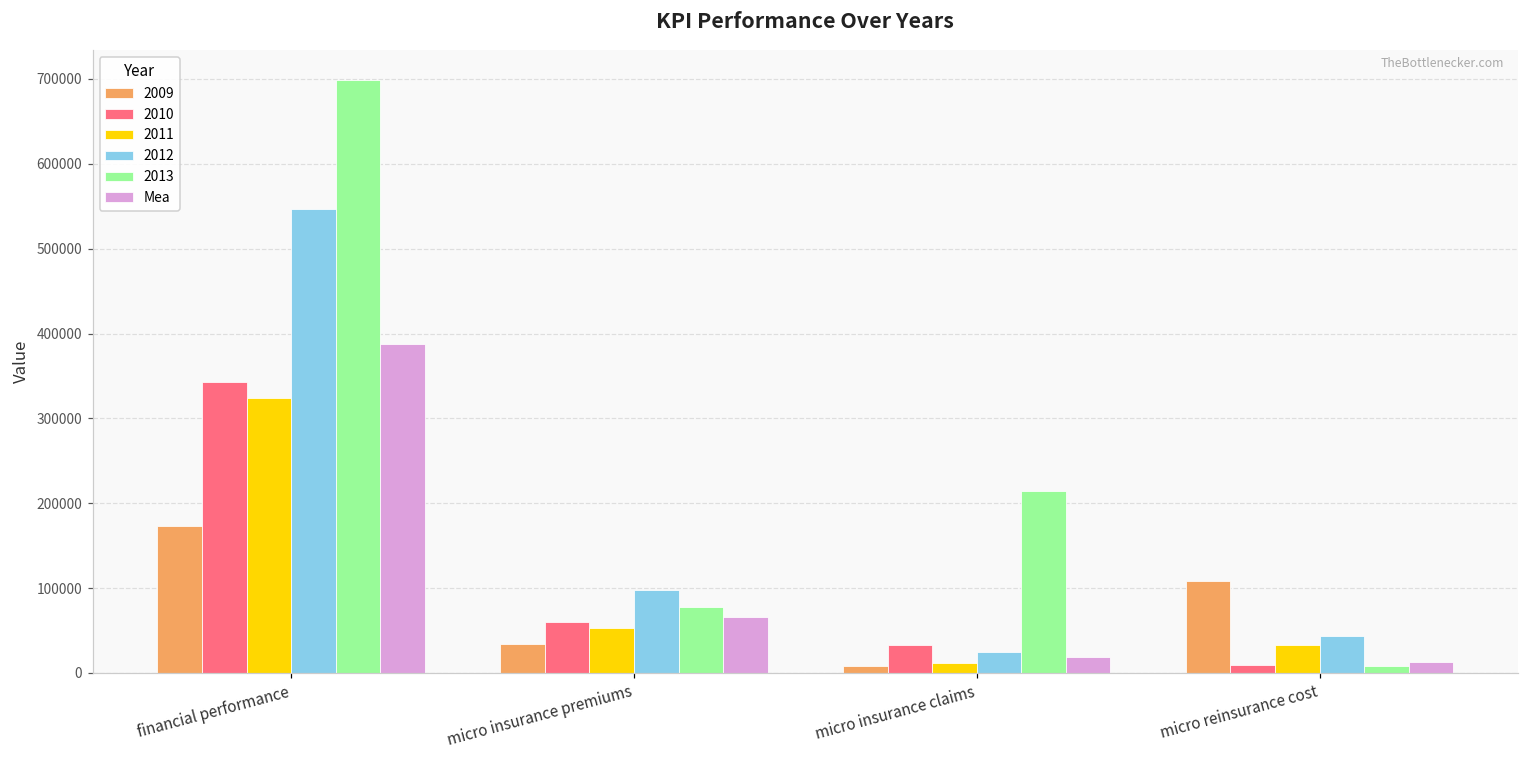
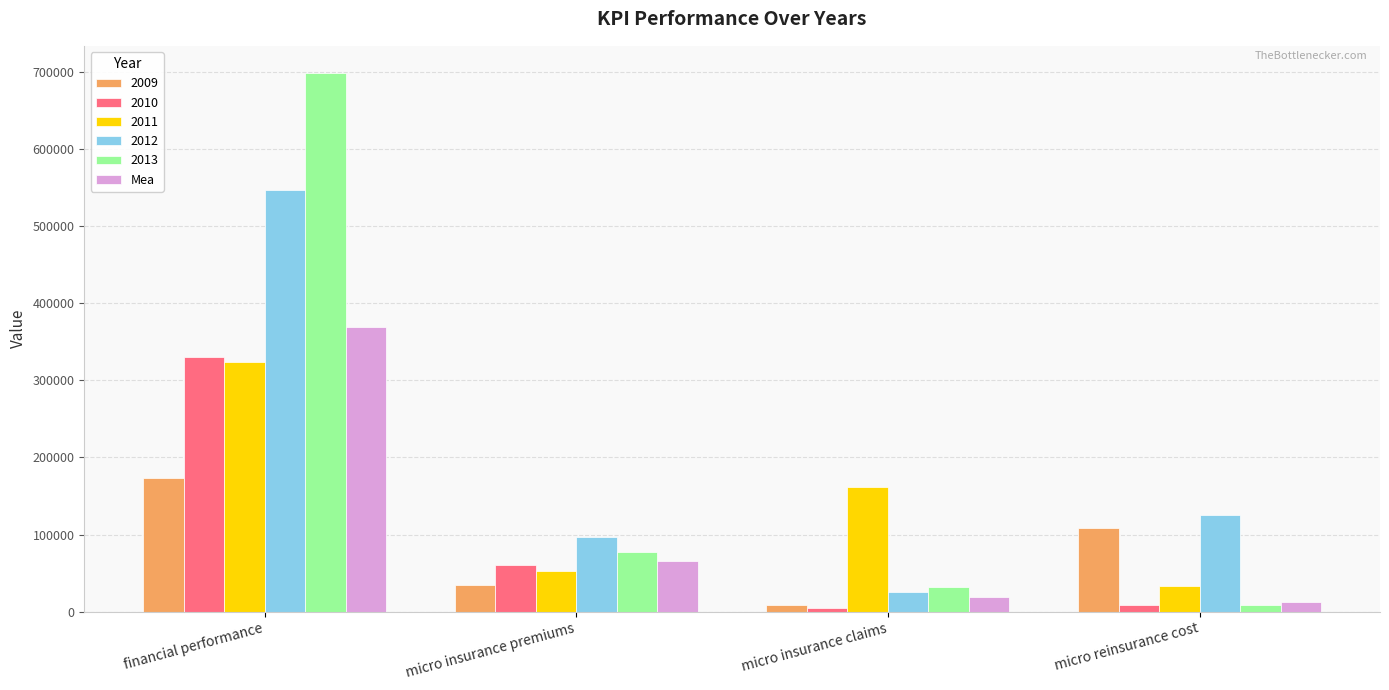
2010, financial performance: 340000 -> 330000
Mea, financial performance: 390000 -> 370000
2010, micro insurance claims: 30000 -> 10000
2011, micro insurance claims: 10000 -> 160000
2013, micro insurance claims: 210000 -> 30000
2012, micro reinsurance cost: 40000 -> 130000
